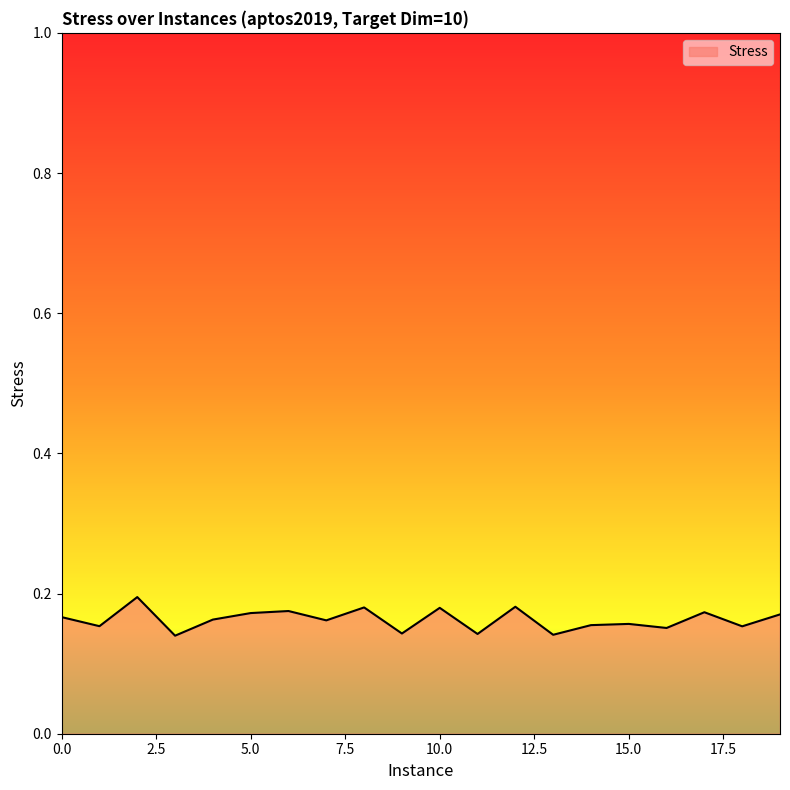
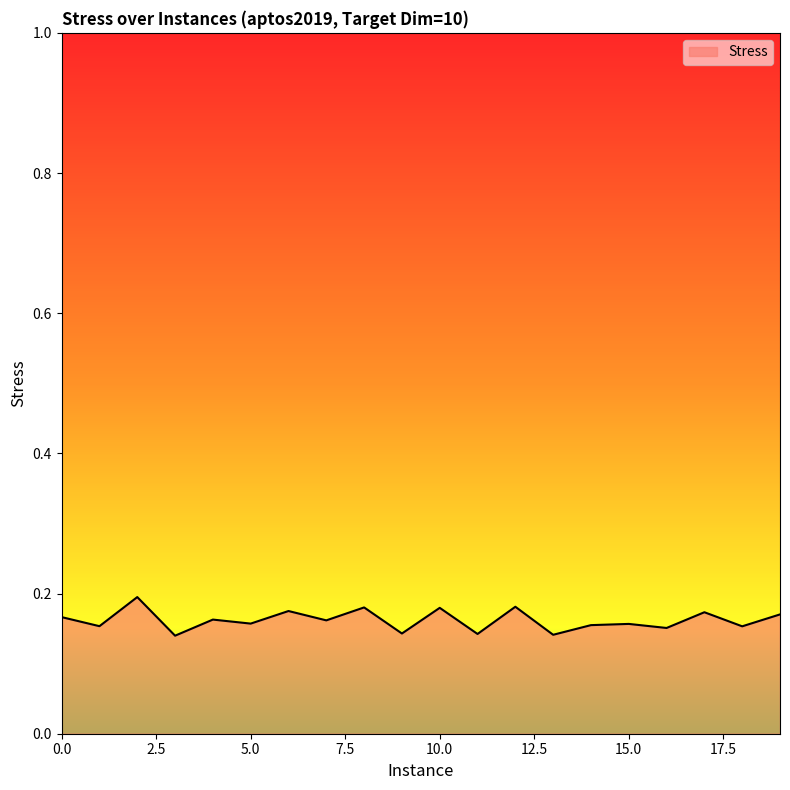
5.0: 0.17 -> 0.16
